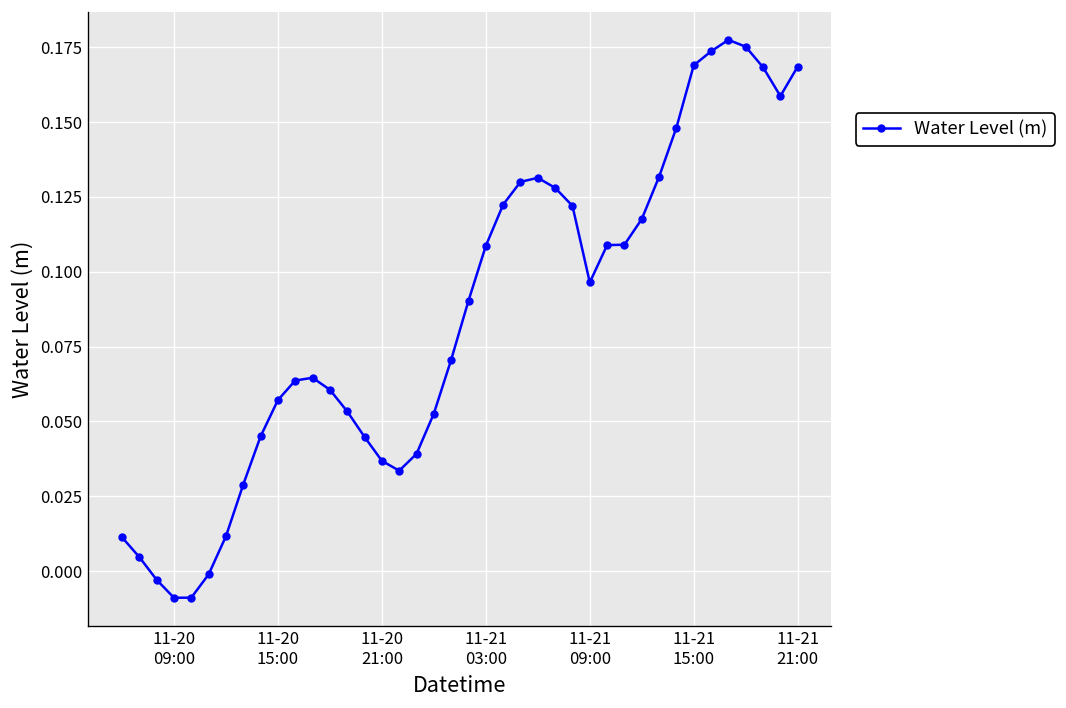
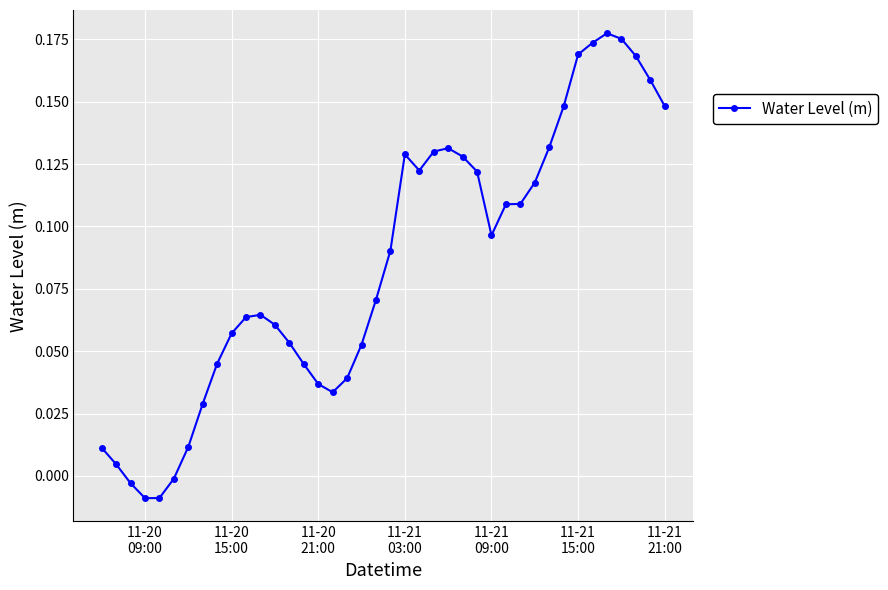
11-21 03:00: 0.109 -> 0.129
11-21 21:00: 0.169 -> 0.148
